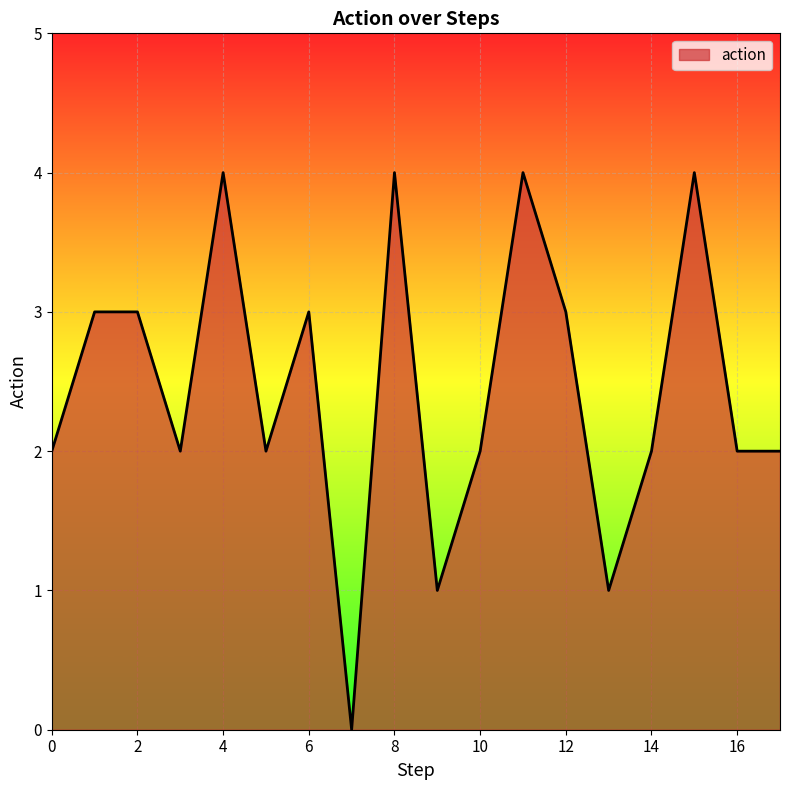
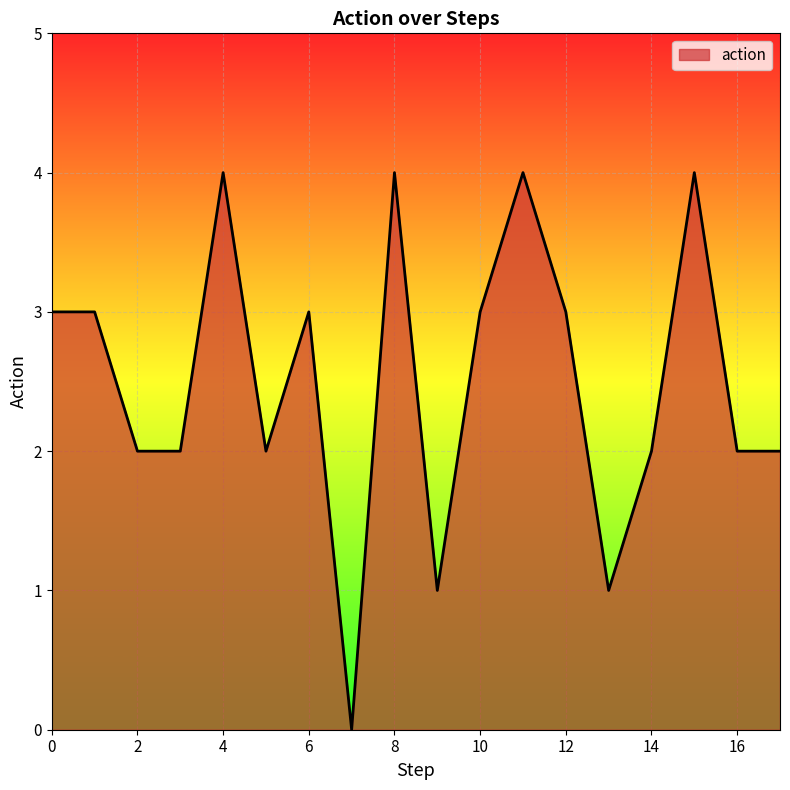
0: 2 -> 3
2: 3 -> 2
10: 2 -> 3
